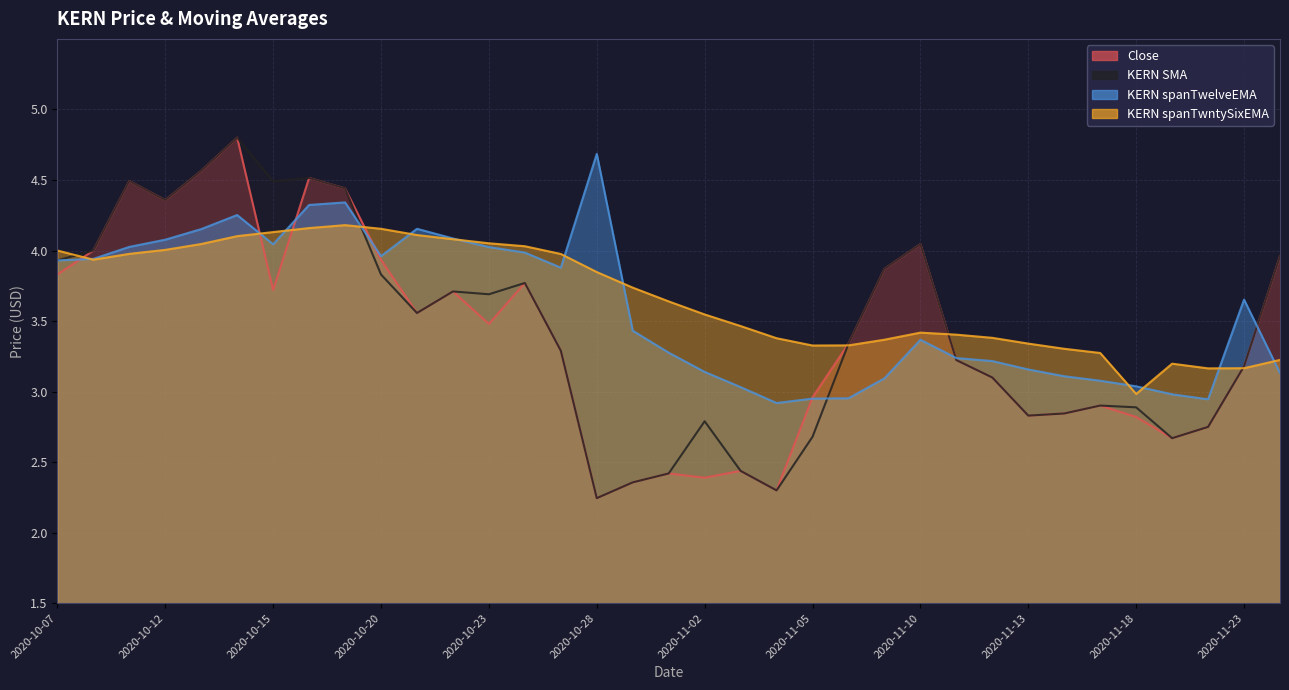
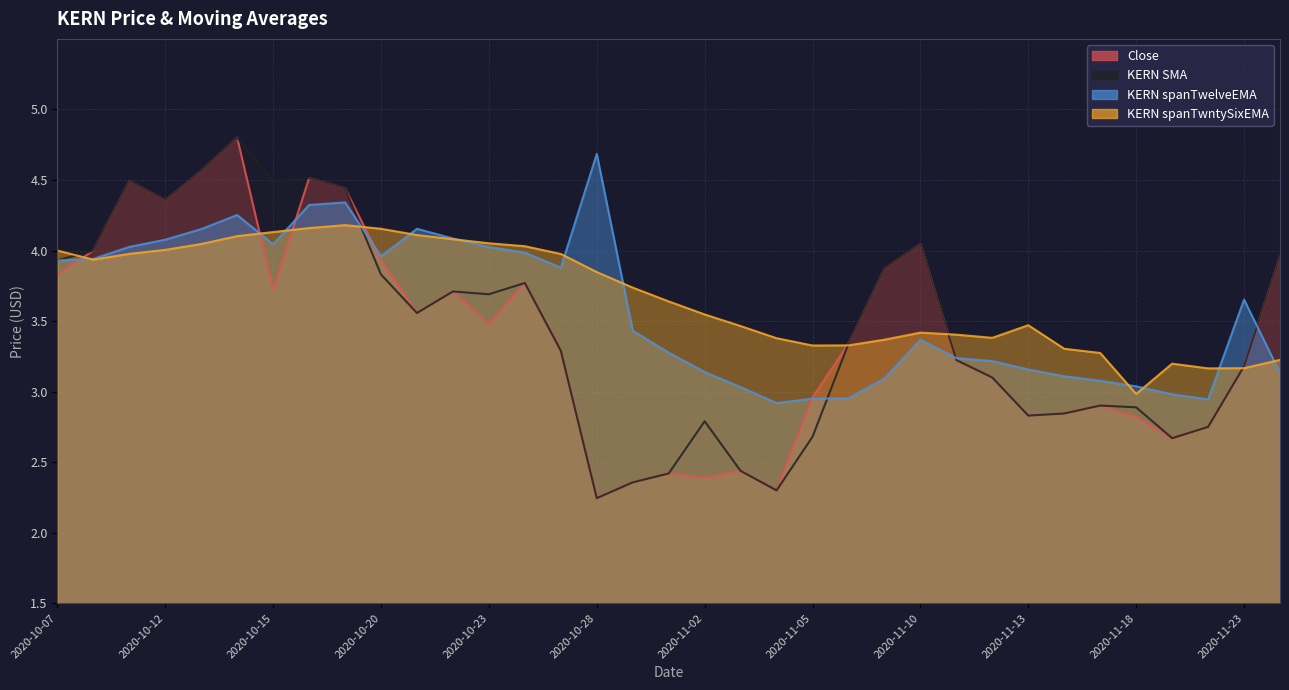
KERN spanTwntySixEMA, 2020-11-13: 3.34 -> 3.47
